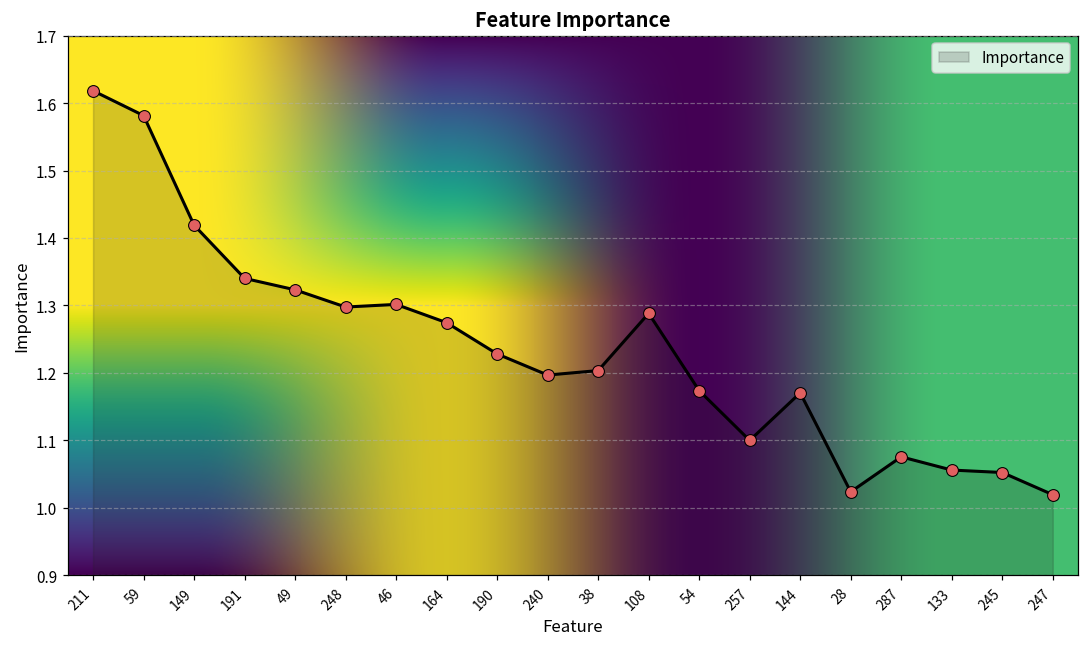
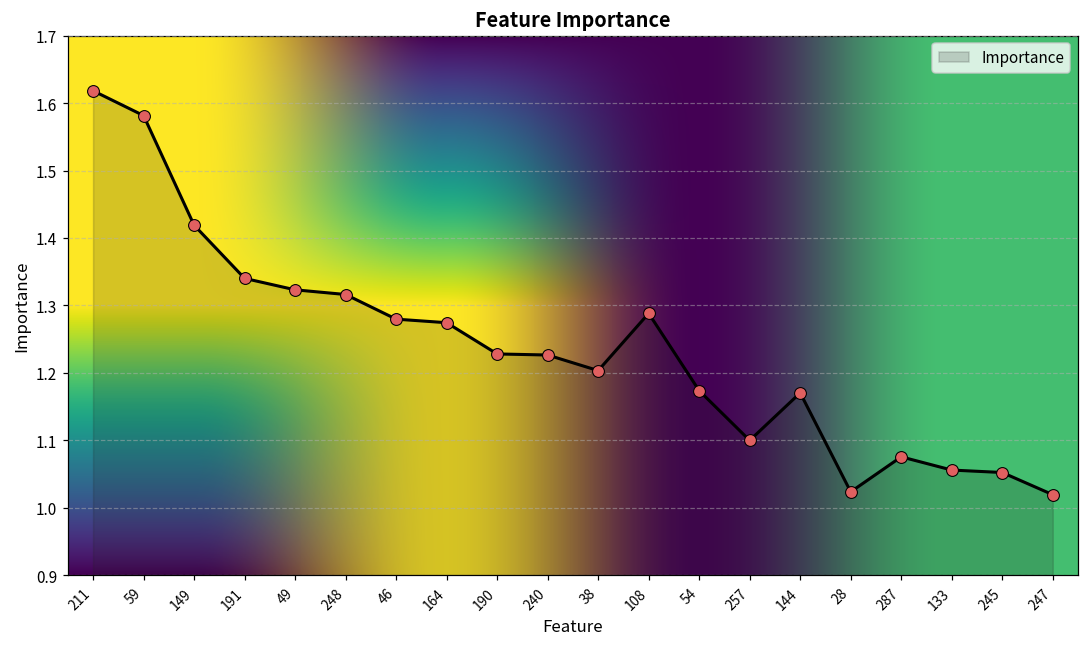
248: 1.30 -> 1.32
46: 1.30 -> 1.28
240: 1.20 -> 1.23
